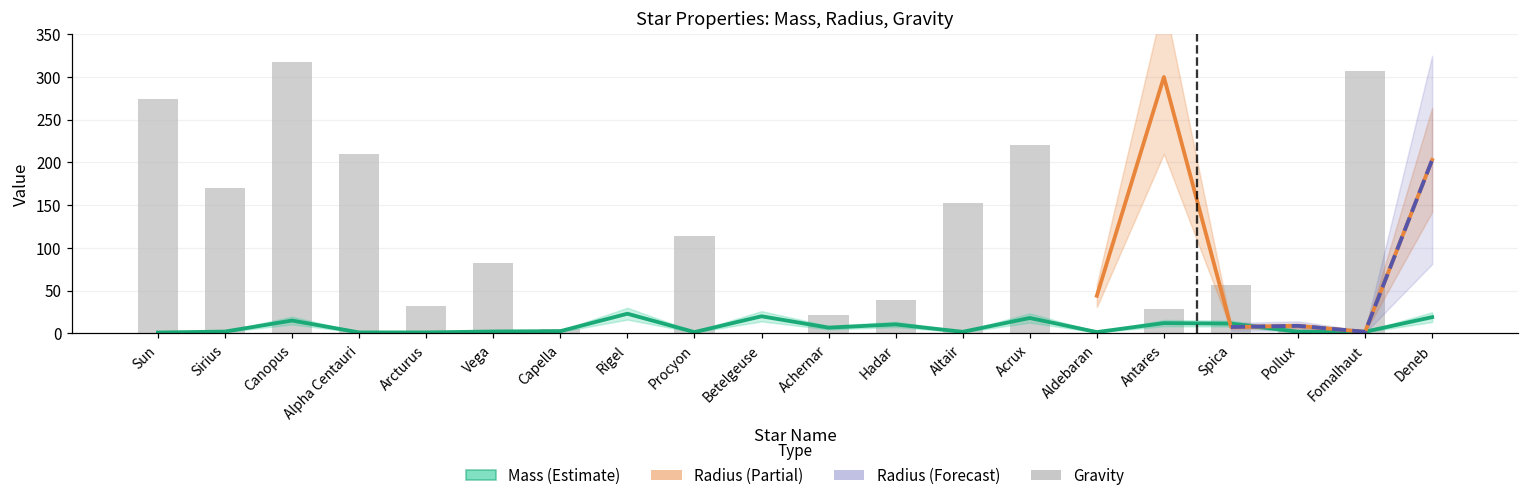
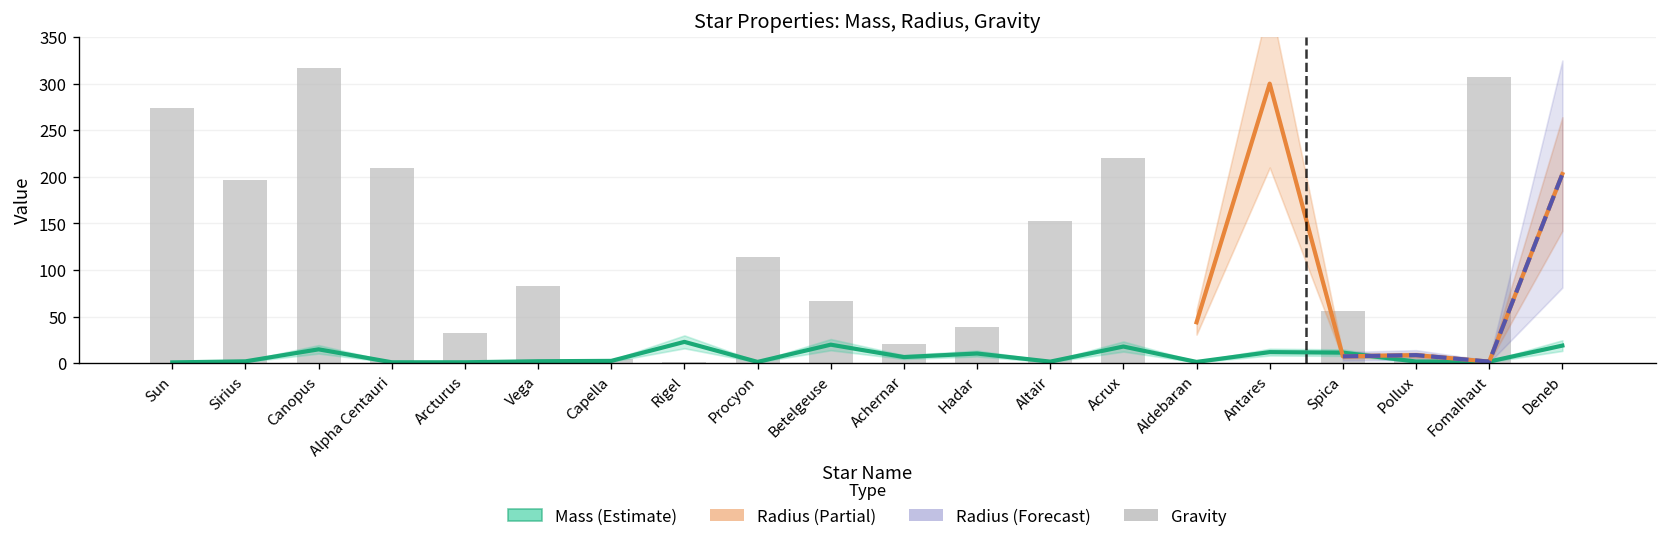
Gravity, Sirius: 170 -> 200
Gravity, Betelgeuse: 0 -> 70
Gravity, Antares: 30 -> 0
